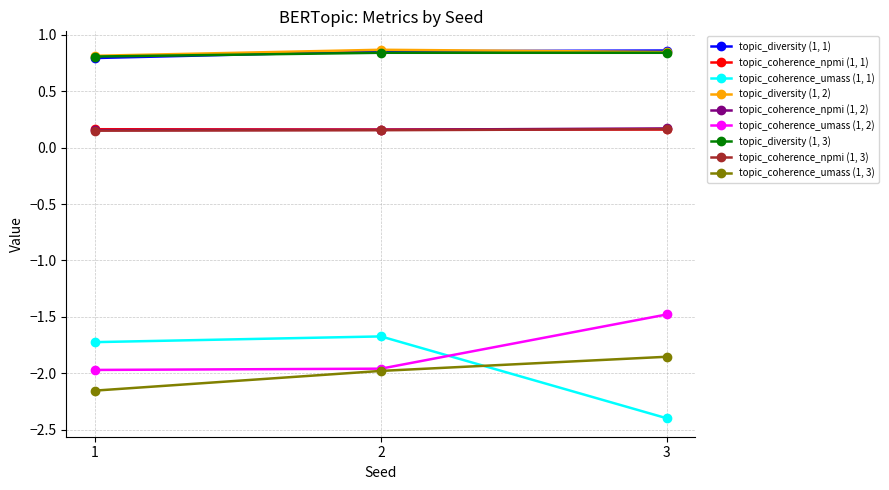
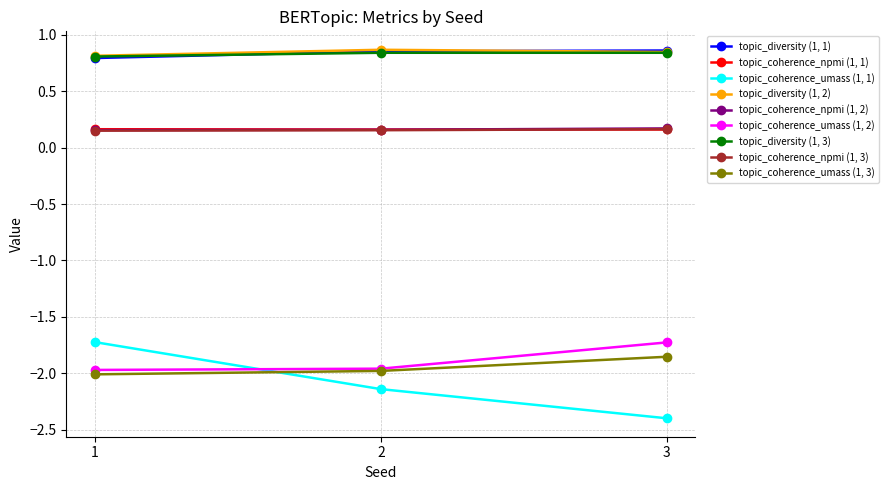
topic_coherence_umass (1, 3), 1: -2.15 -> -2.01
topic_coherence_umass (1, 1), 2: -1.67 -> -2.14
topic_coherence_umass (1, 2), 3: -1.48 -> -1.73
